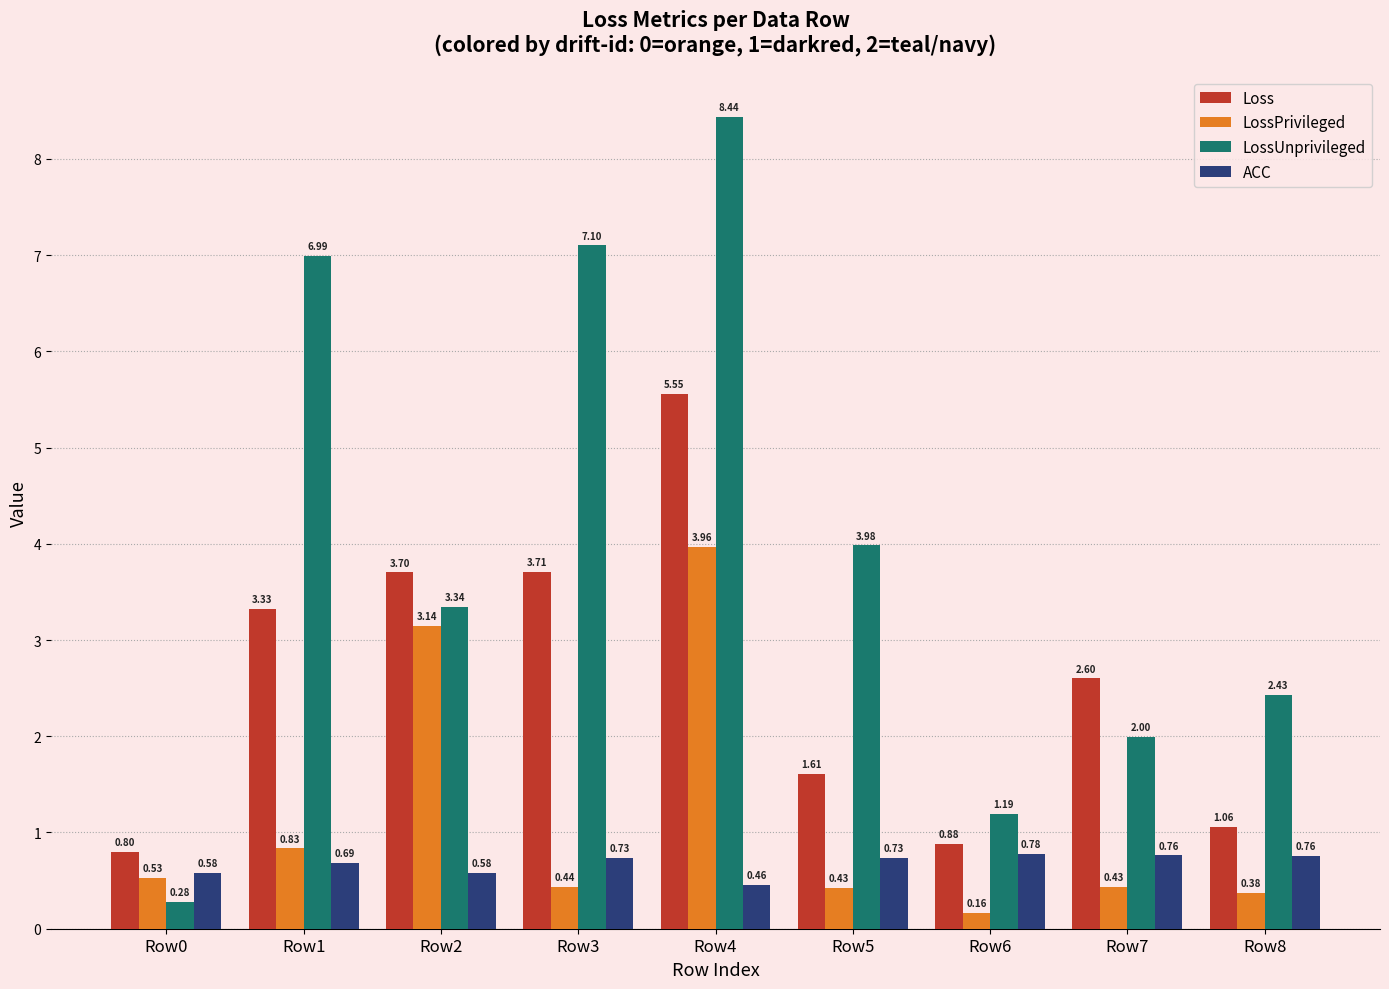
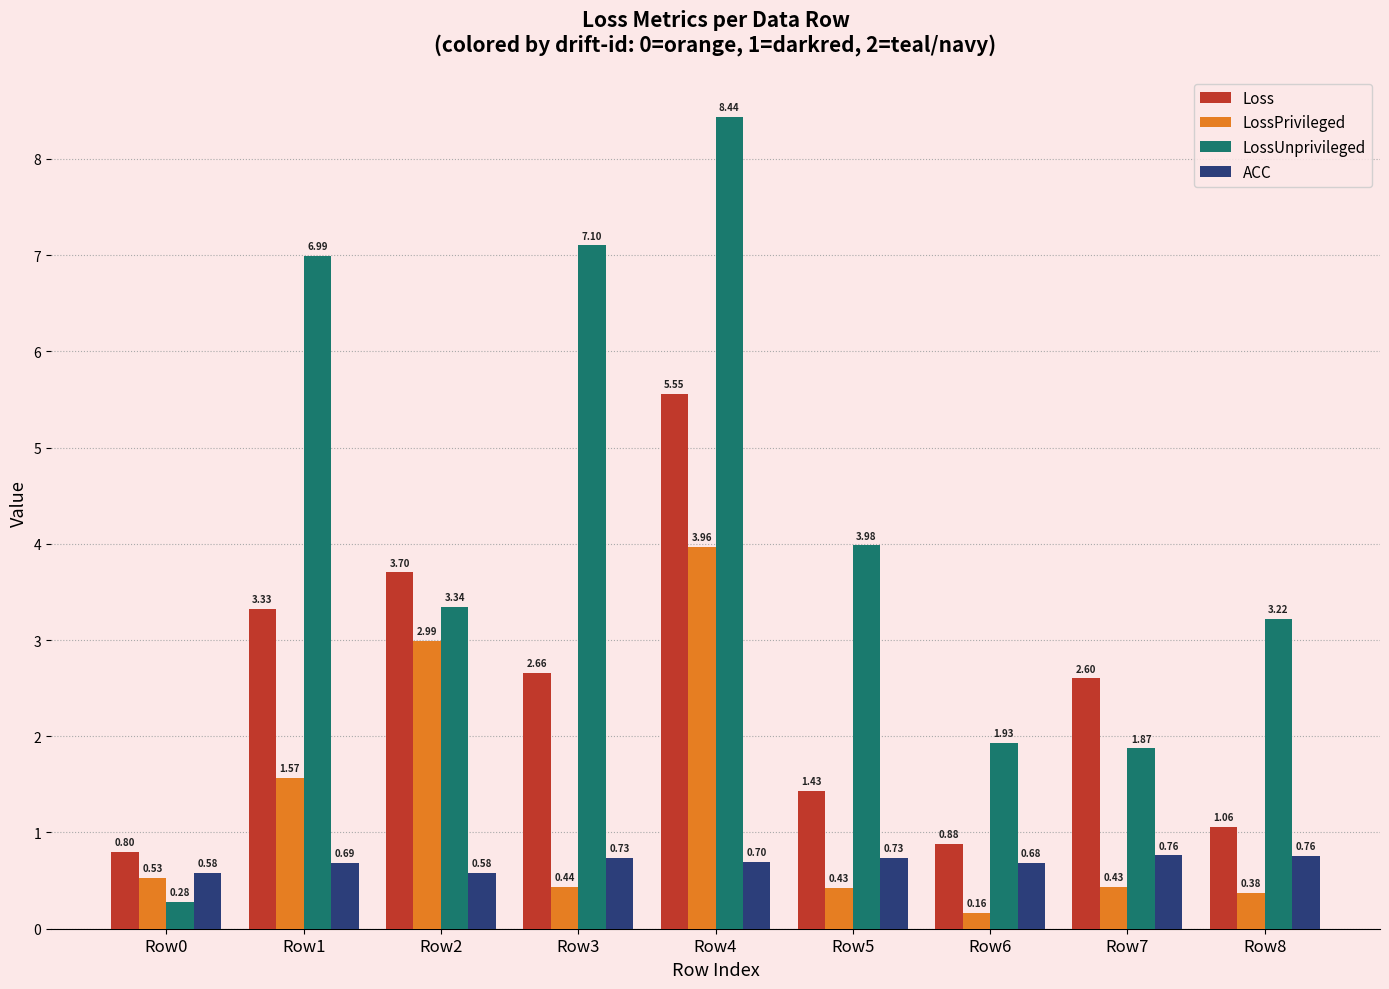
LossPrivileged, Row1: 0.83 -> 1.57
LossPrivileged, Row2: 3.14 -> 2.99
Loss, Row3: 3.71 -> 2.66
ACC, Row4: 0.46 -> 0.70
Loss, Row5: 1.61 -> 1.43
LossUnprivileged, Row6: 1.19 -> 1.93
ACC, Row6: 0.78 -> 0.68
LossUnprivileged, Row7: 2.00 -> 1.87
LossUnprivileged, Row8: 2.43 -> 3.22
